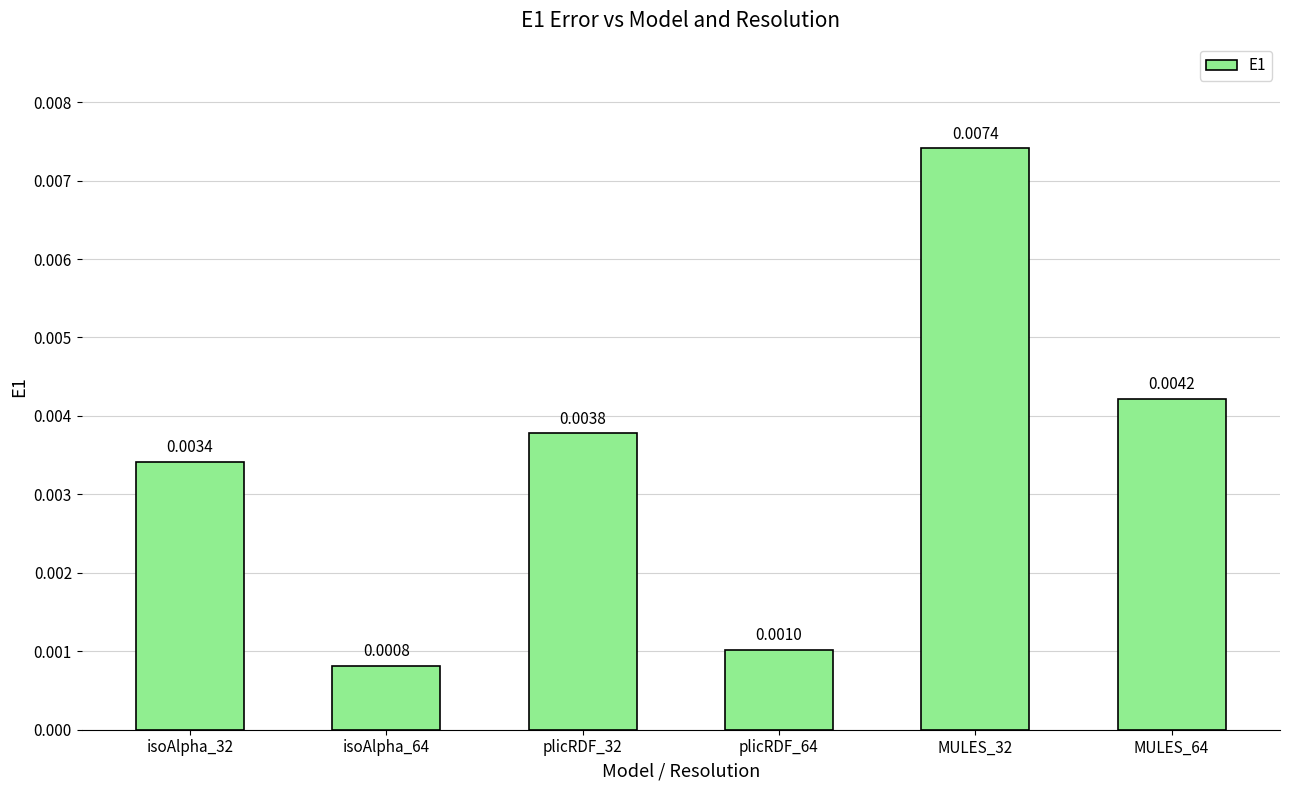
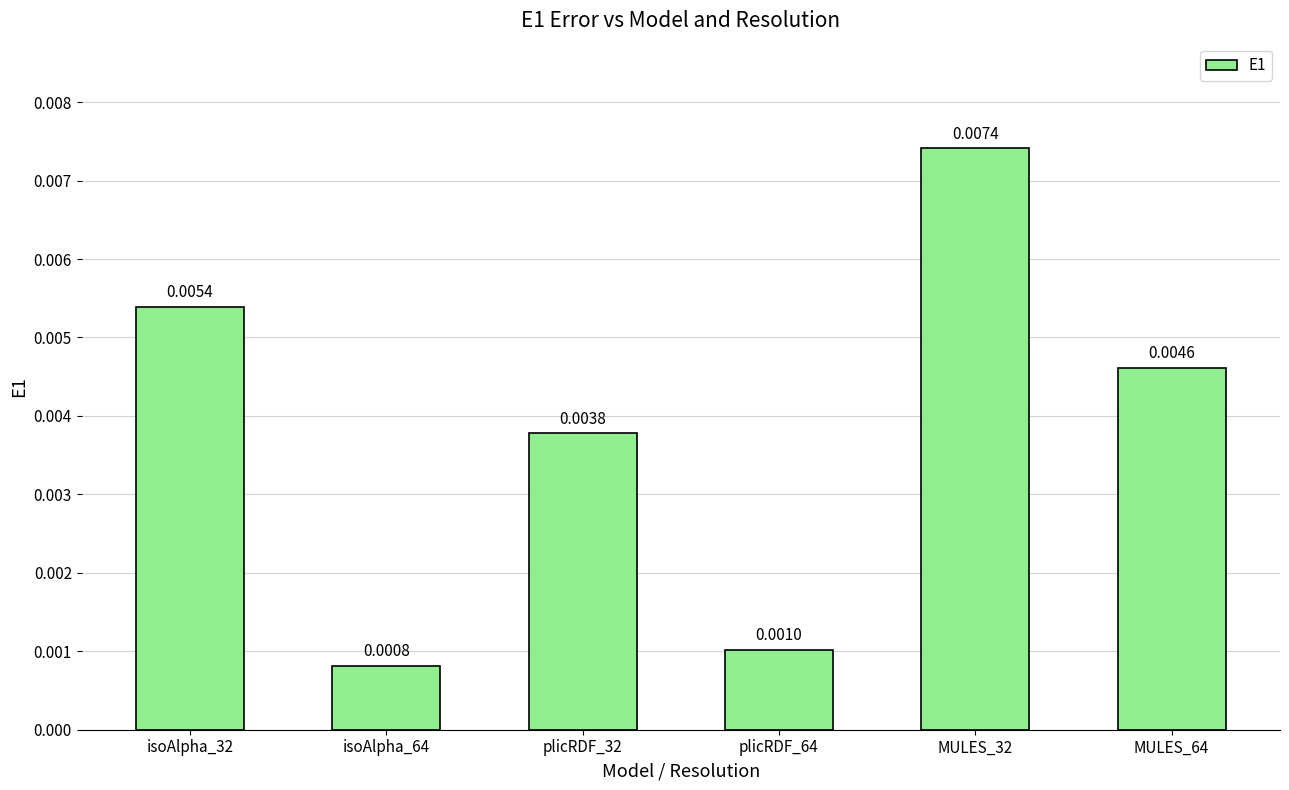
isoAlpha_32: 0.0034 -> 0.0054
MULES_64: 0.0042 -> 0.0046
